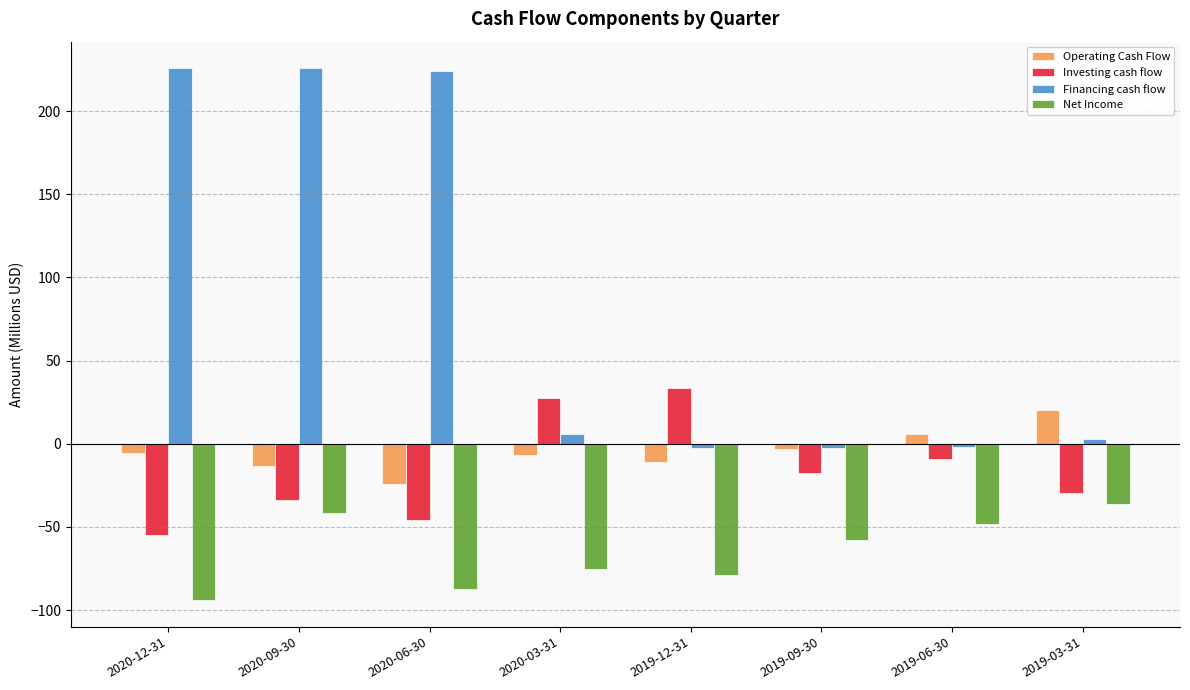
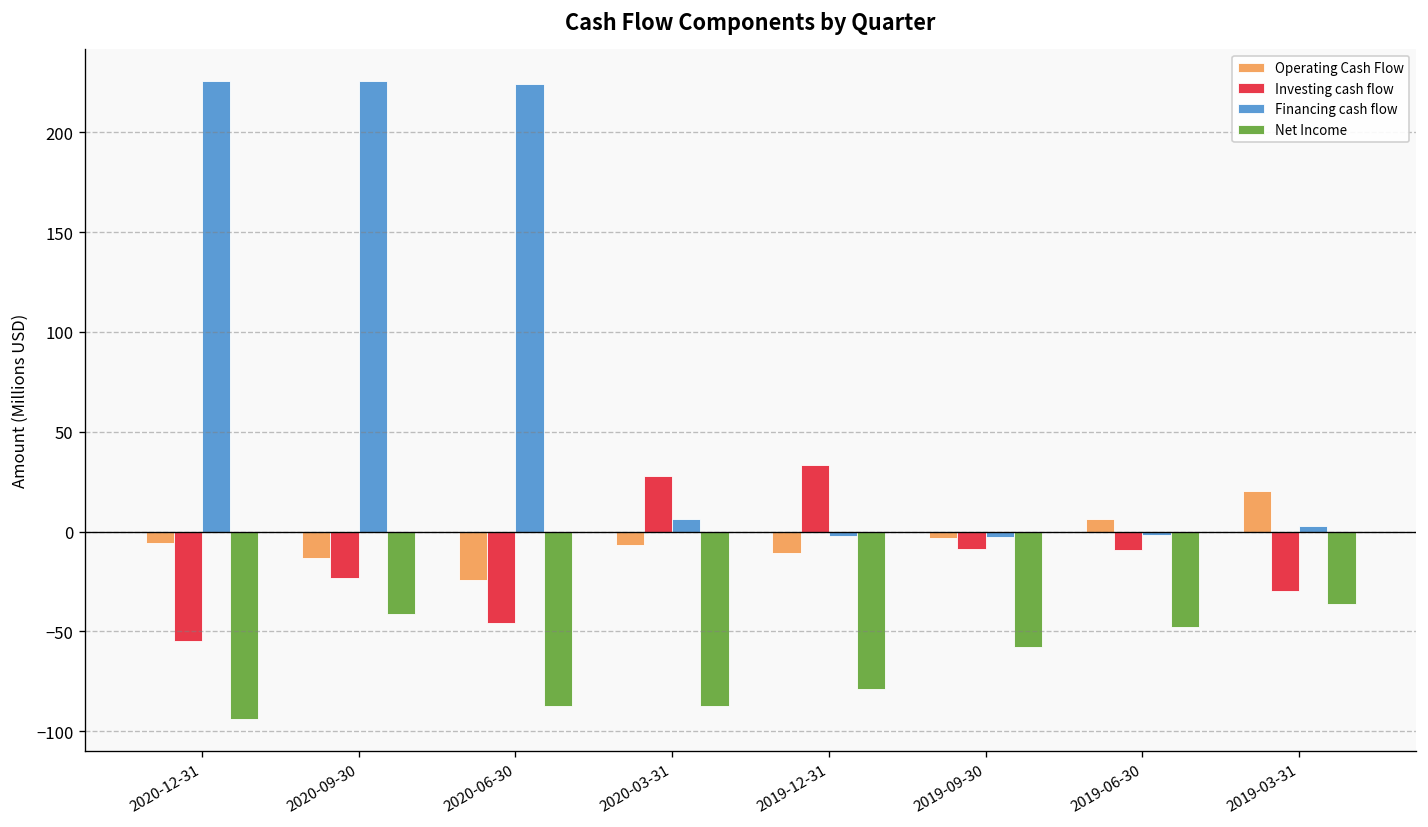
Investing cash flow, 2020-09-30: -34 -> -23
Net Income, 2020-03-31: -75 -> -88
Investing cash flow, 2019-09-30: -18 -> -9
